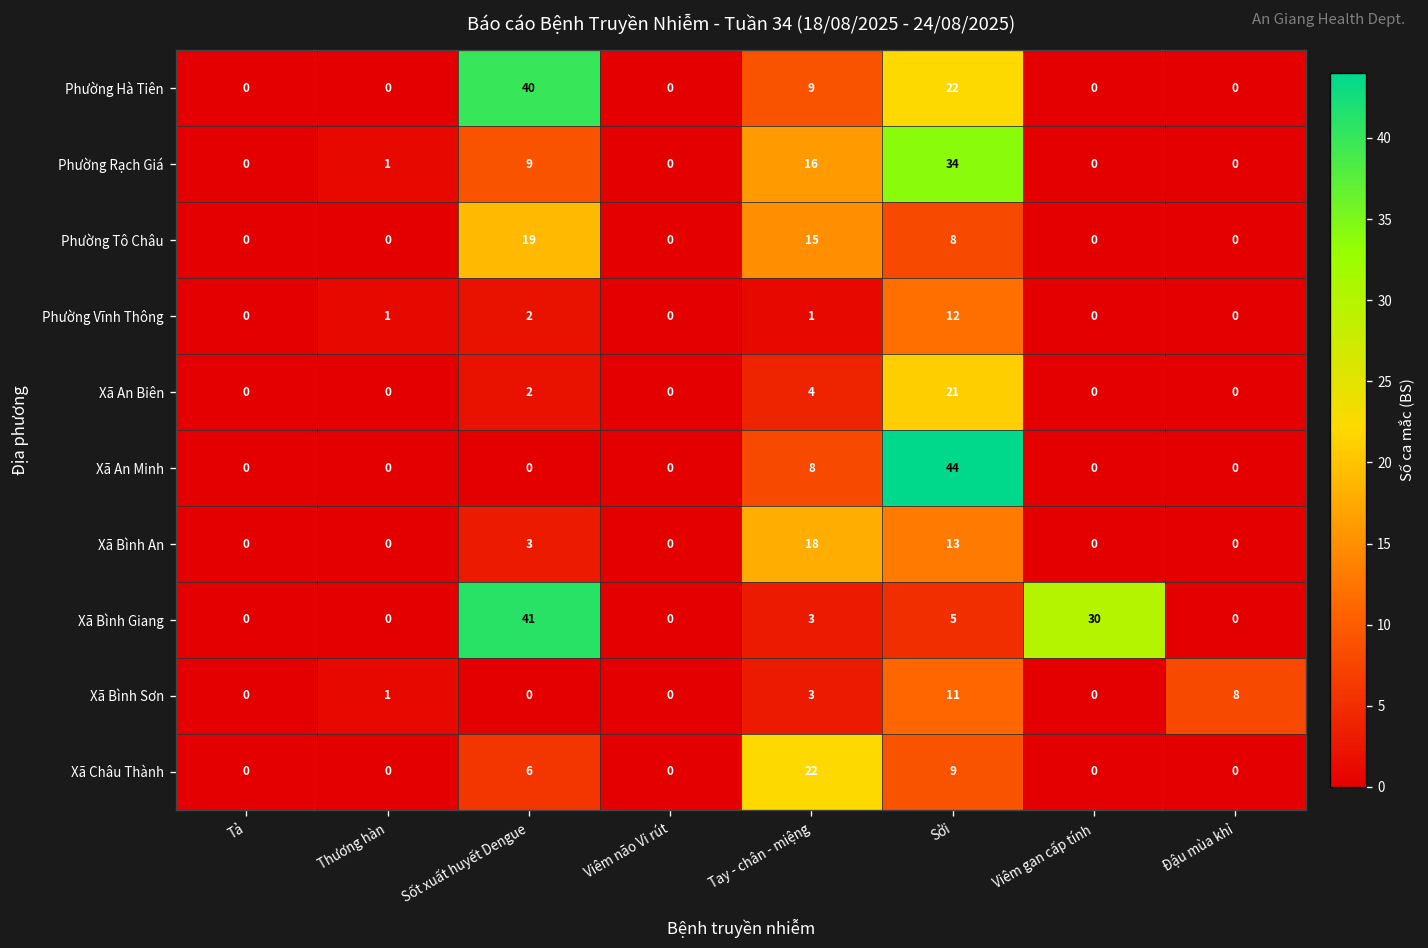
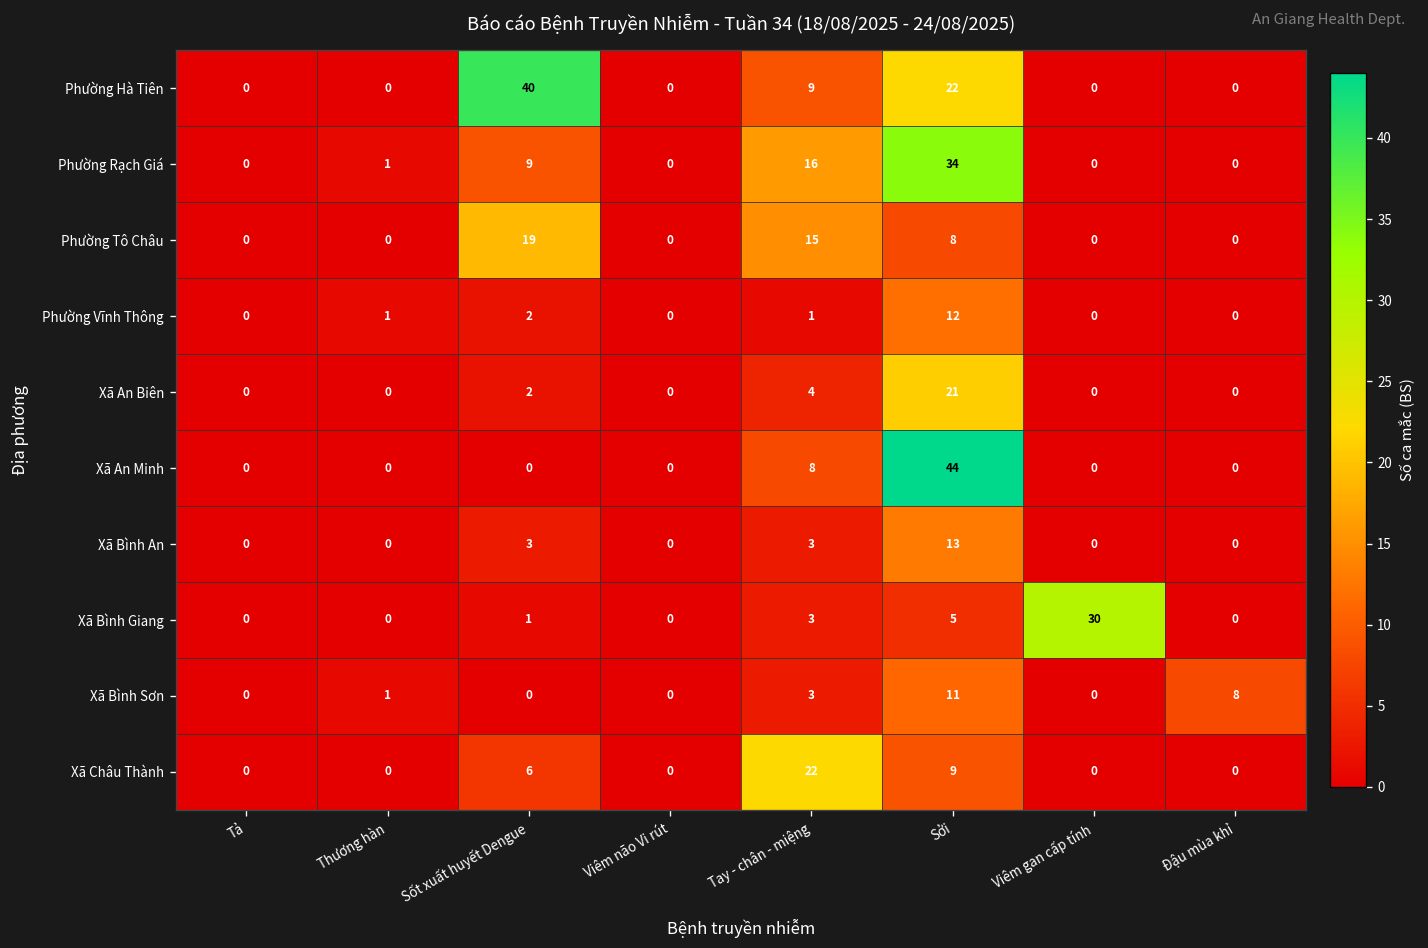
Xã Bình An, Tay - chân - miệng: 18 -> 3
Xã Bình Giang, Sốt xuất huyết Dengue: 41 -> 1
